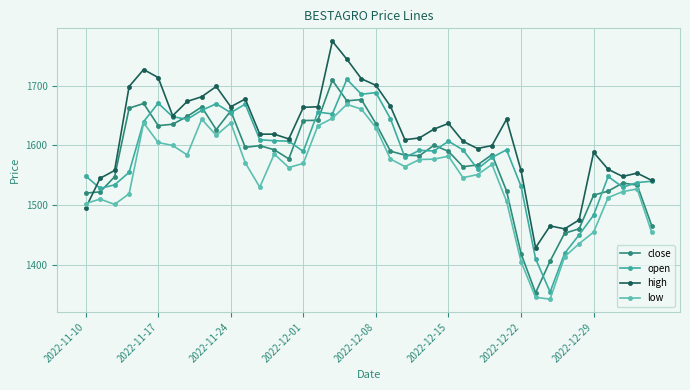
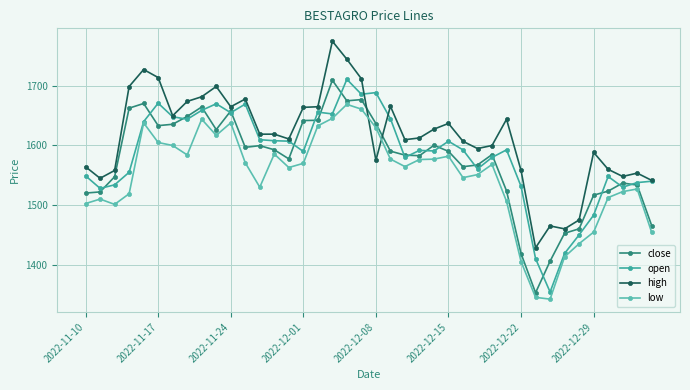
high, 2022-11-10: 1490 -> 1560
high, 2022-12-08: 1700 -> 1580
